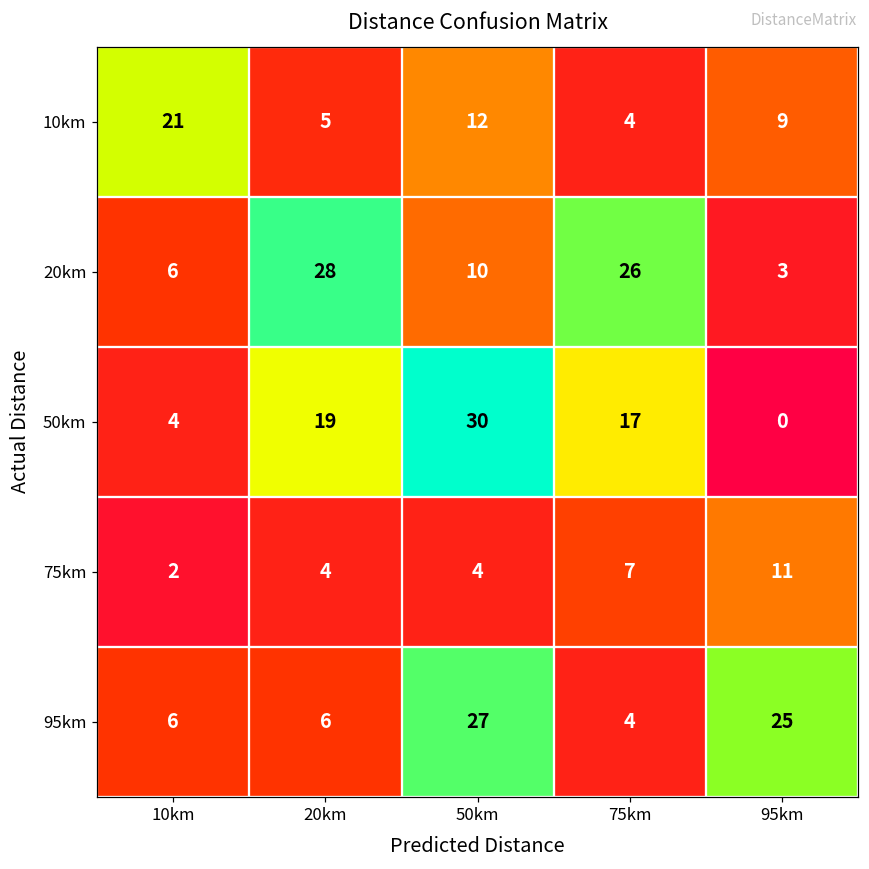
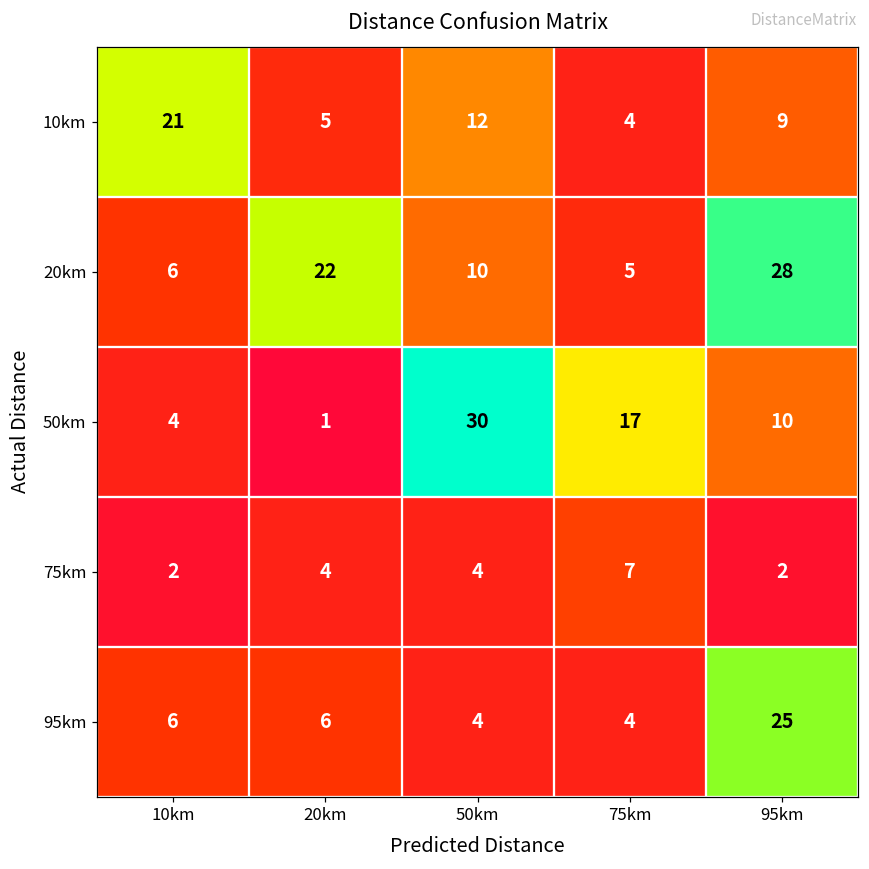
20km, 20km: 28 -> 22
20km, 75km: 26 -> 5
20km, 95km: 3 -> 28
50km, 20km: 19 -> 1
50km, 95km: 0 -> 10
75km, 95km: 11 -> 2
95km, 50km: 27 -> 4
